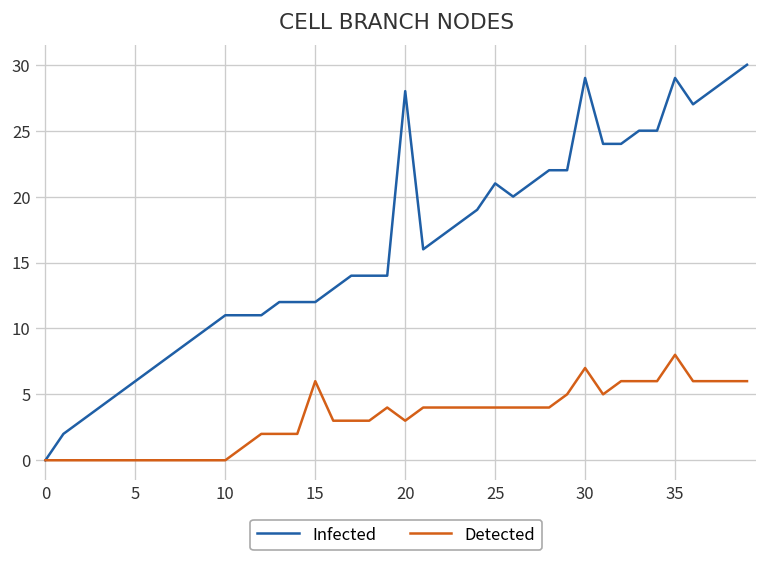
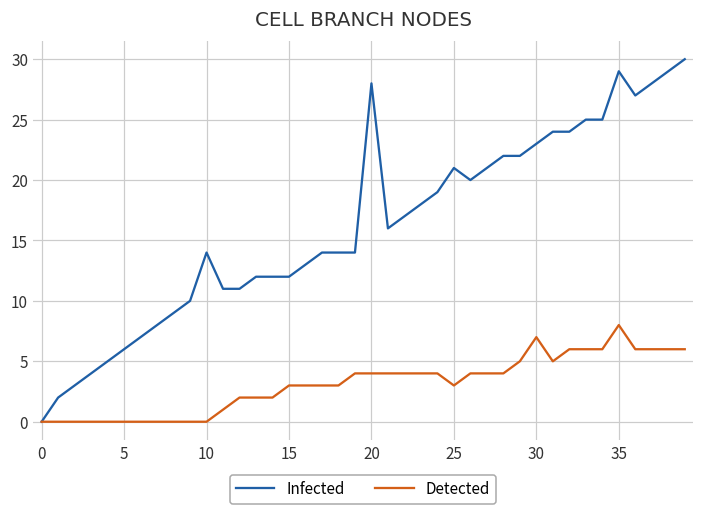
Infected, 10: 11 -> 14
Detected, 15: 6 -> 3
Detected, 20: 3 -> 4
Detected, 25: 4 -> 3
Infected, 30: 29 -> 23
